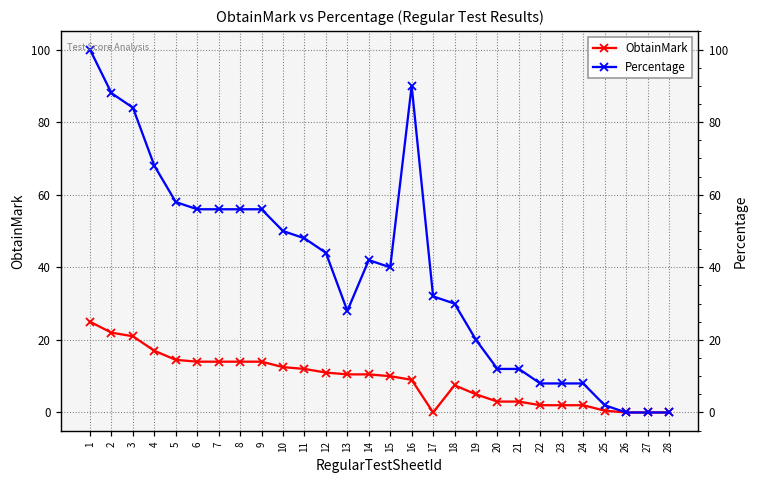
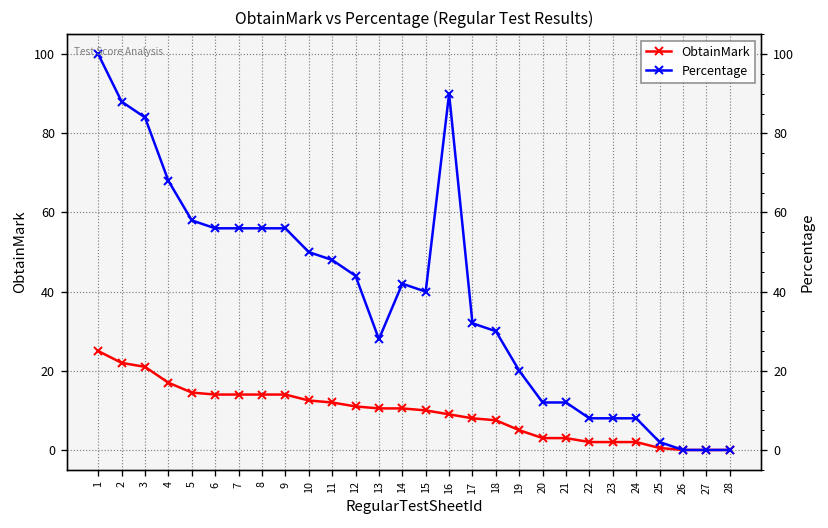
ObtainMark, 17: 0 -> 8
